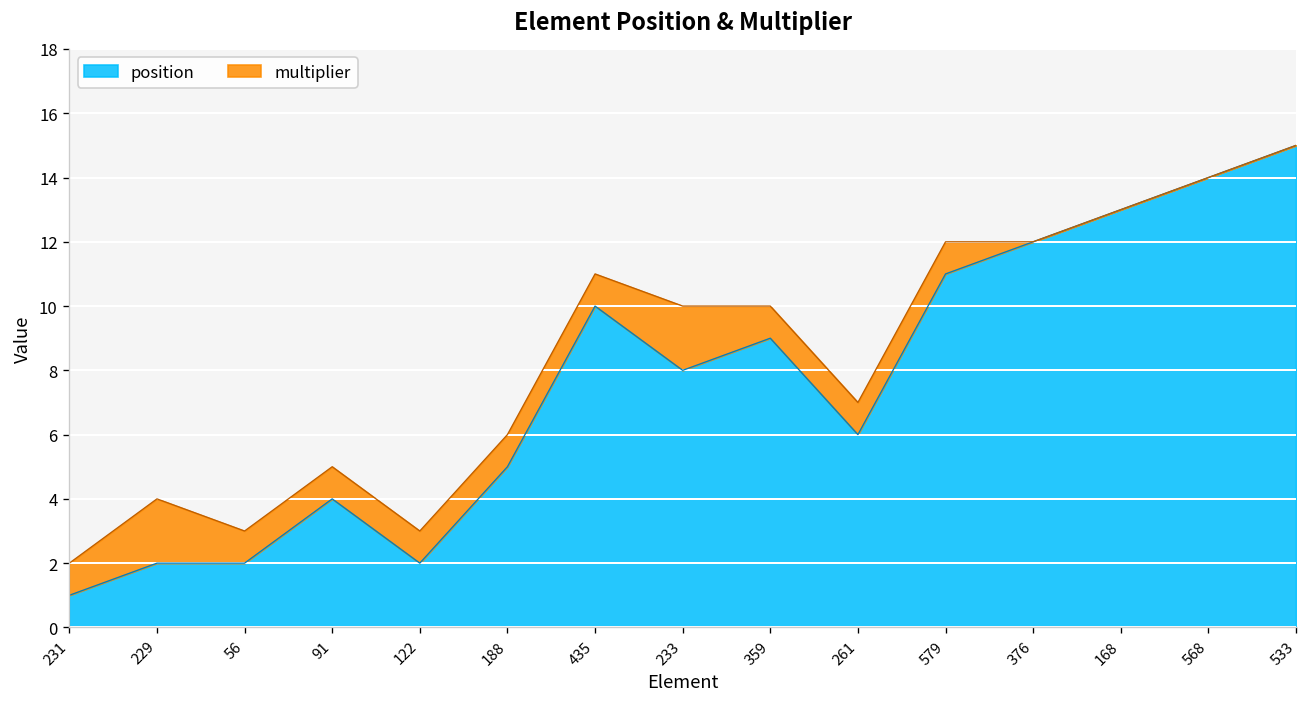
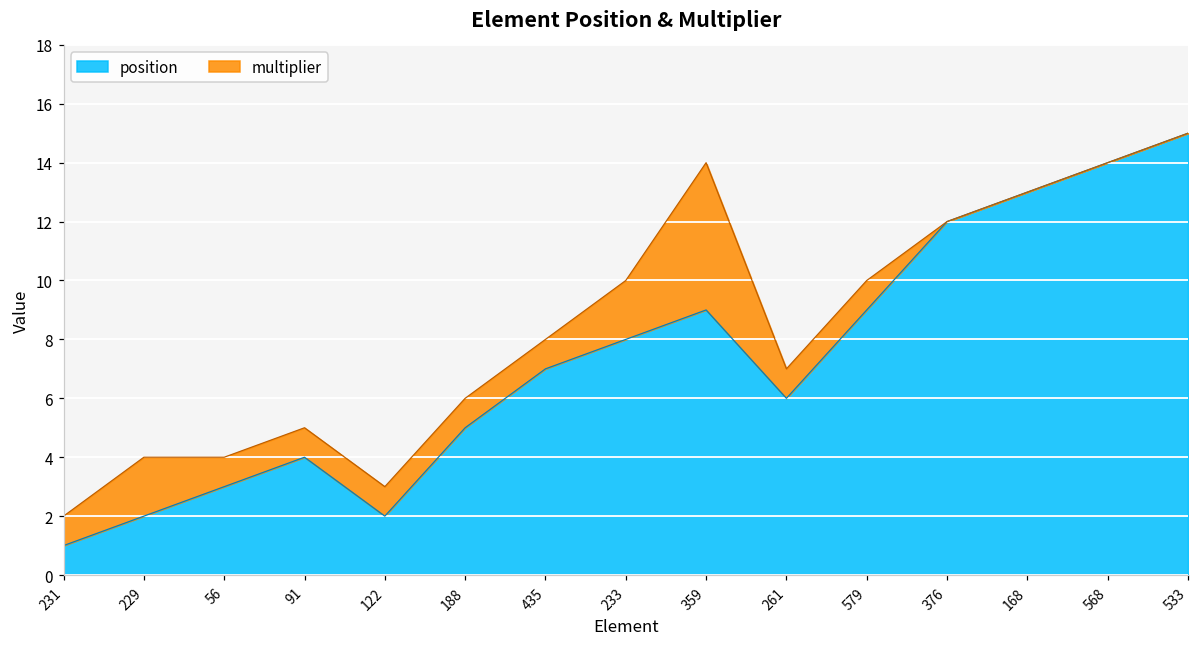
position, 56: 2 -> 3
position, 435: 10 -> 7
multiplier, 359: 1 -> 5
position, 579: 11 -> 9
